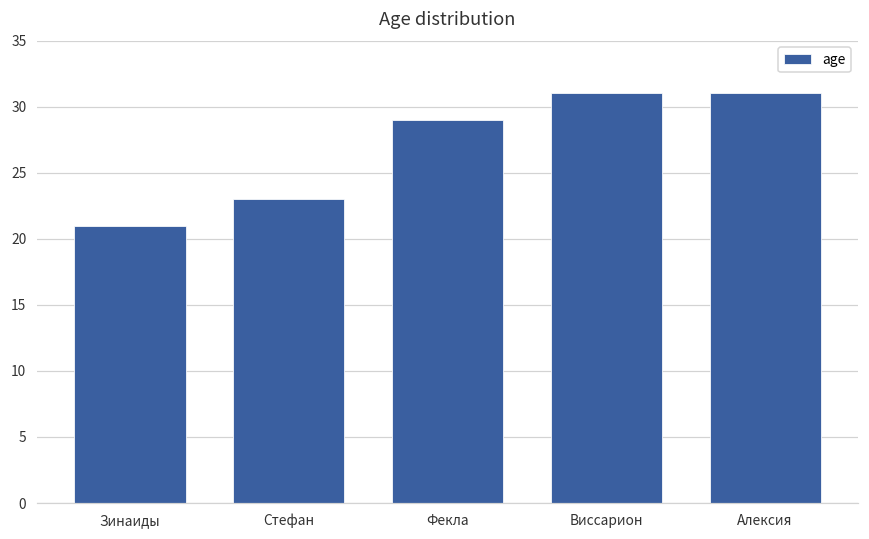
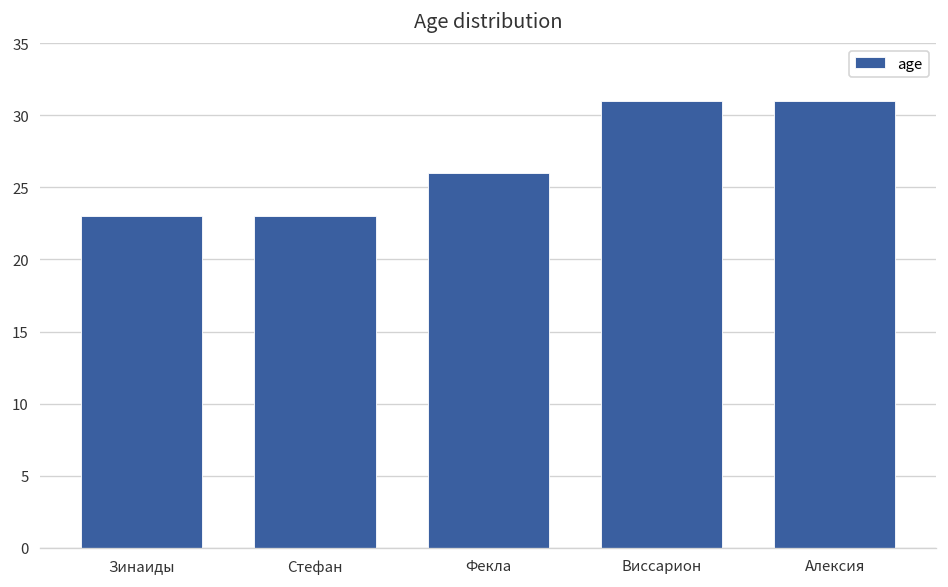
Зинаиды: 21 -> 23
Фекла: 29 -> 26
